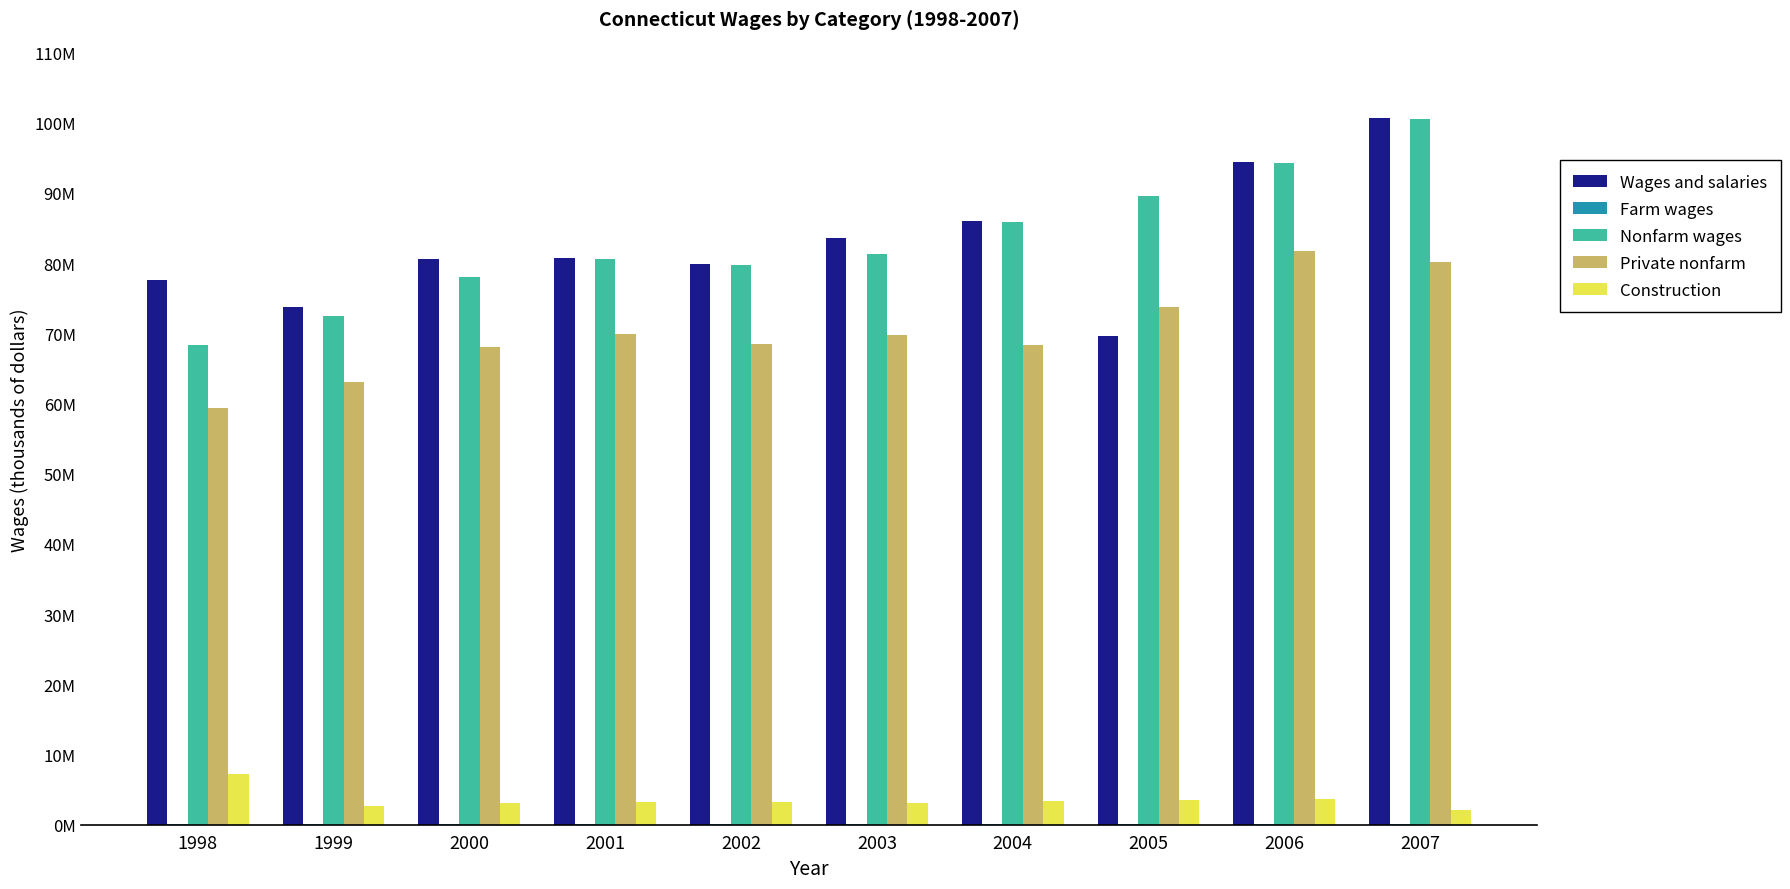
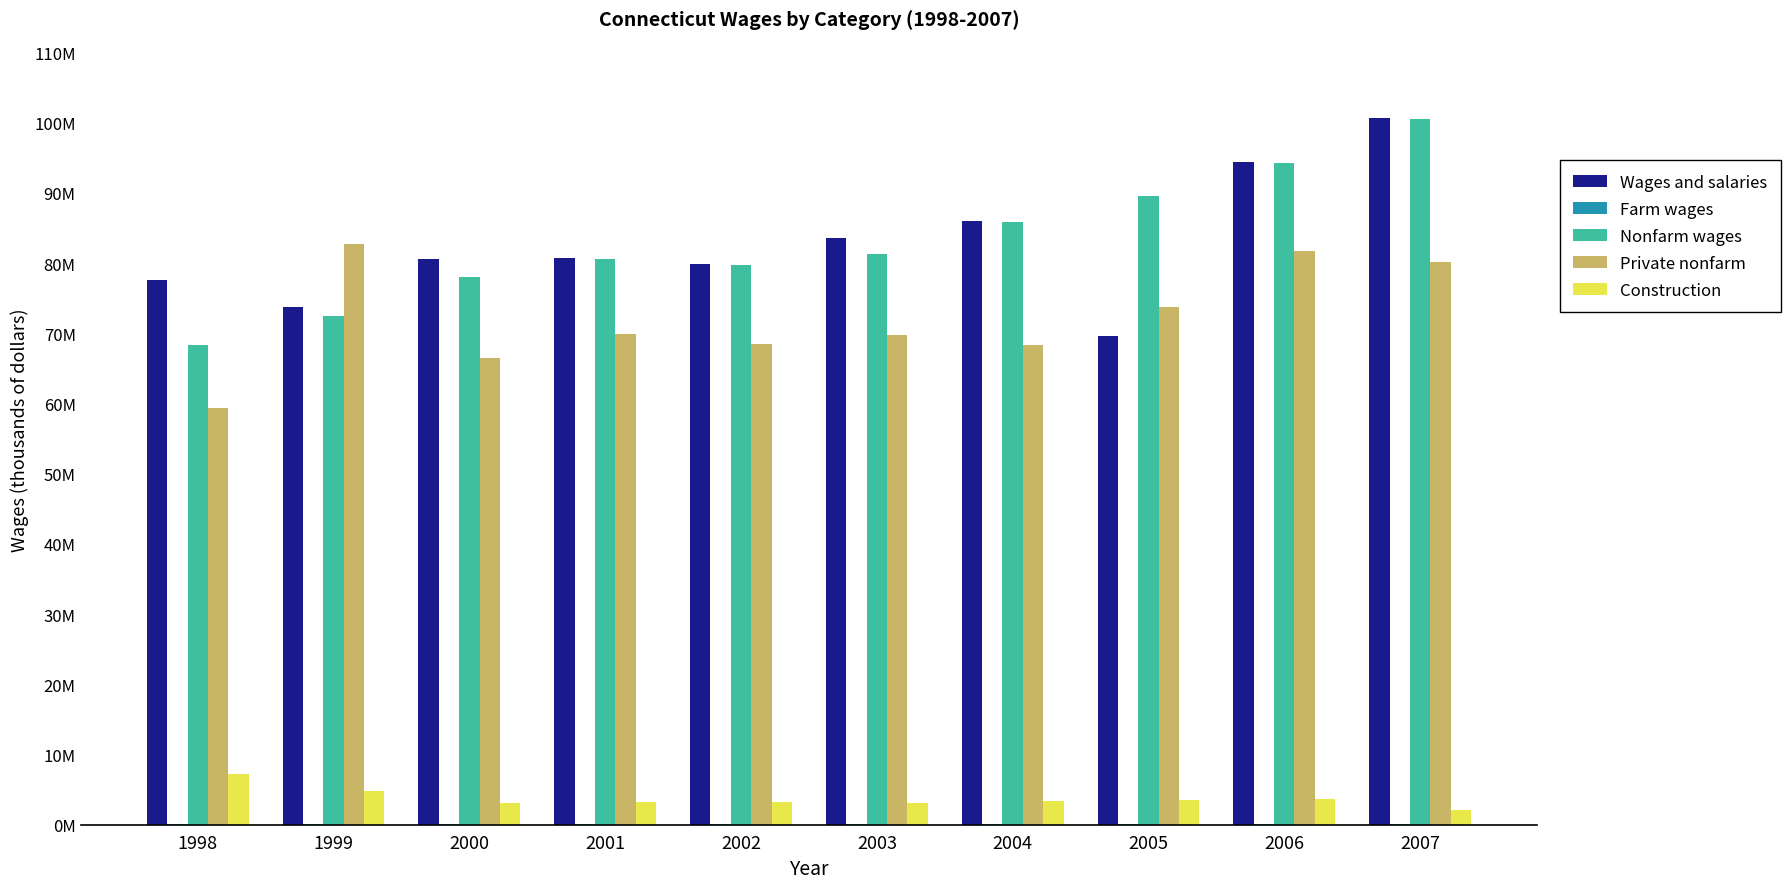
Private nonfarm, 1999: 63000000 -> 83000000
Construction, 1999: 3000000 -> 5000000
Private nonfarm, 2000: 68000000 -> 66000000
